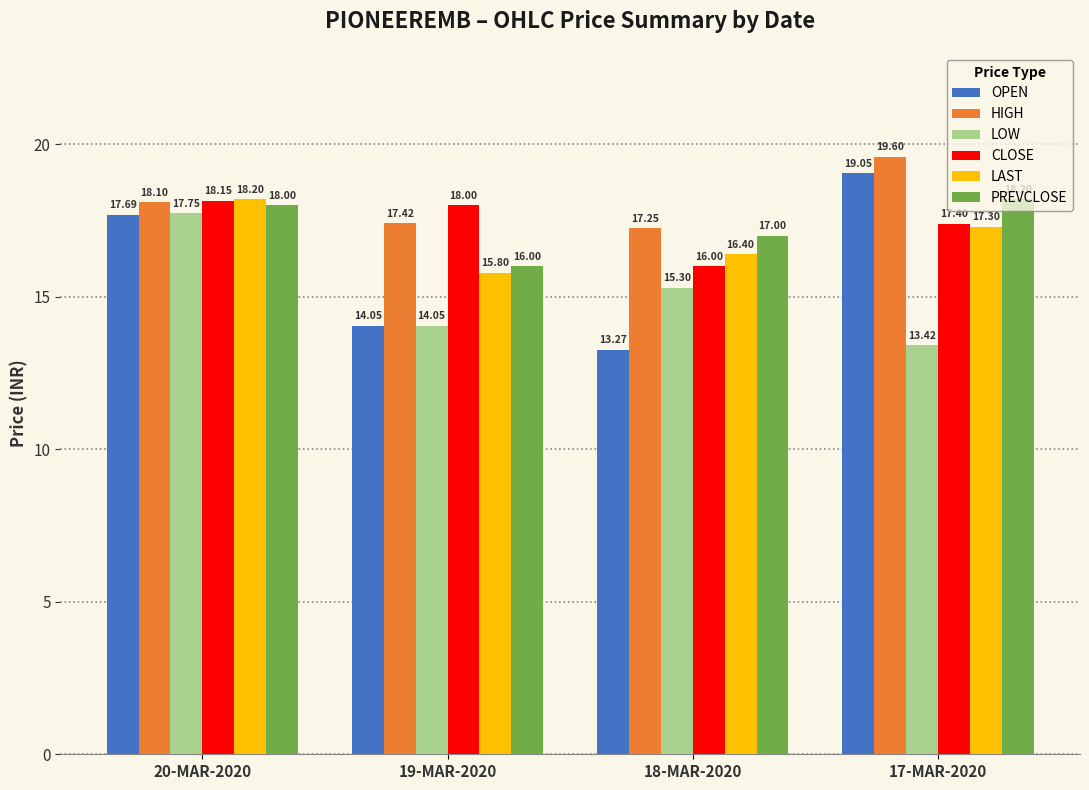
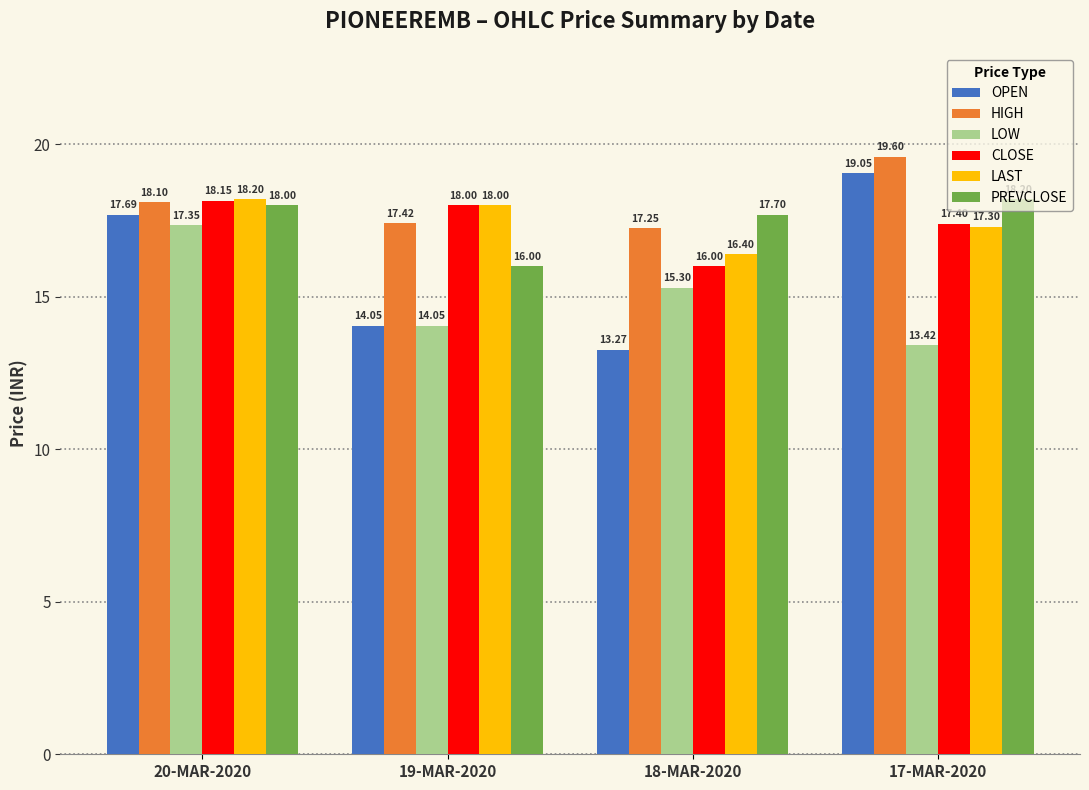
LOW, 20-MAR-2020: 17.75 -> 17.35
LAST, 19-MAR-2020: 15.80 -> 18.00
PREVCLOSE, 18-MAR-2020: 17.00 -> 17.70
